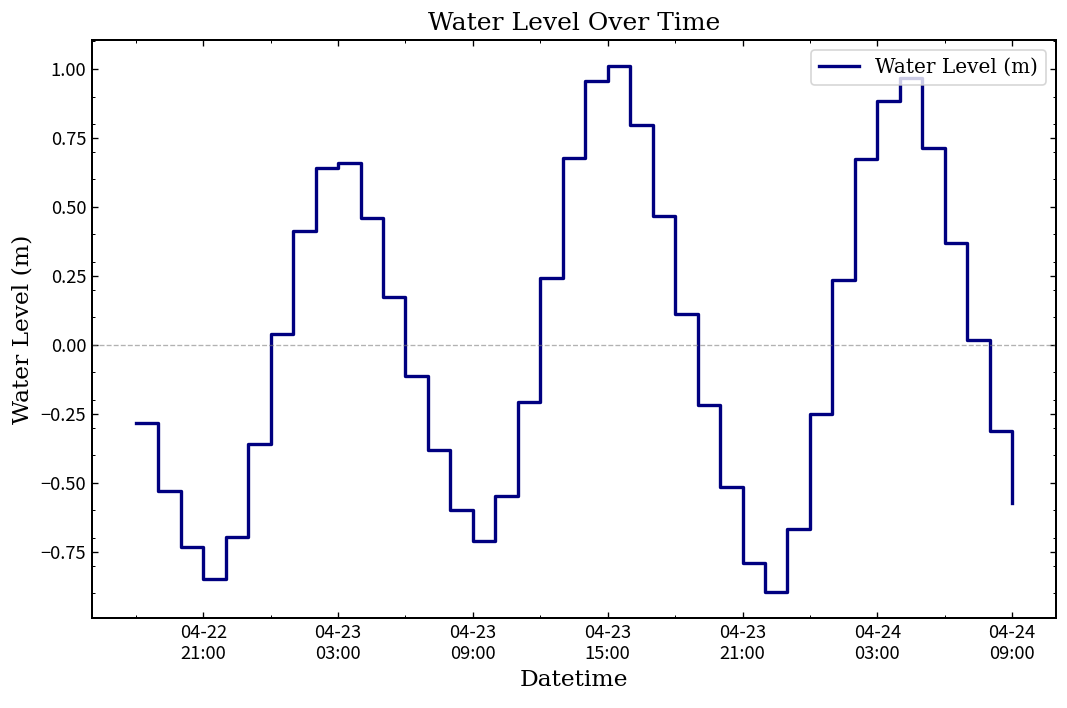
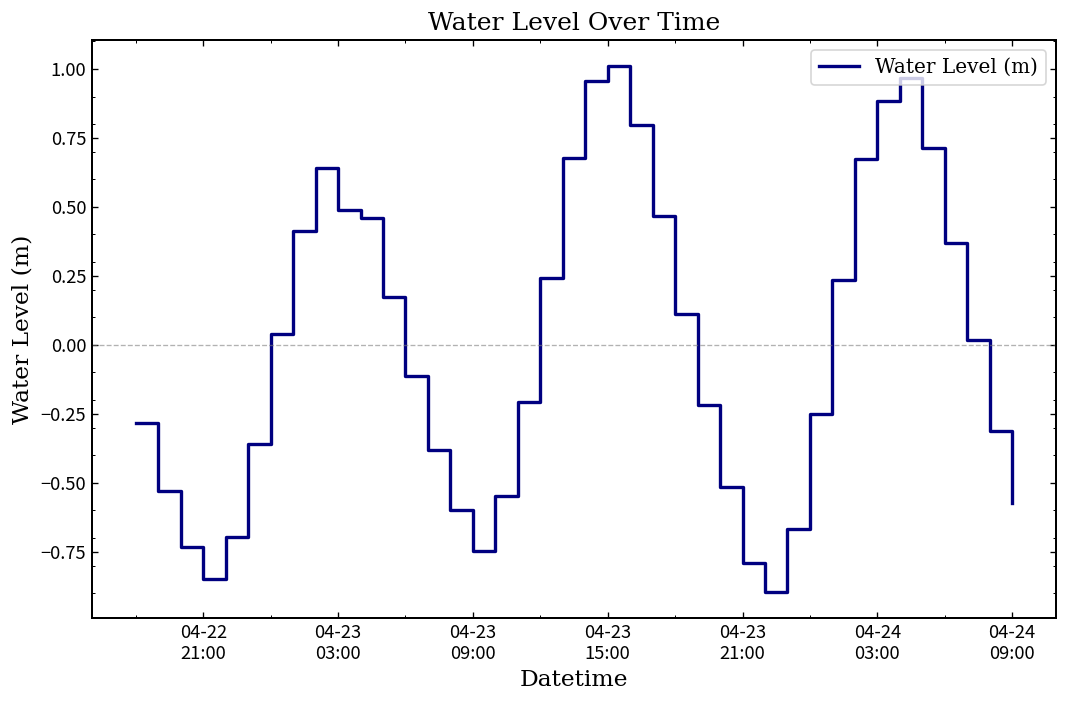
04-23 03:00: 0.66 -> 0.49
04-23 09:00: -0.71 -> -0.75
